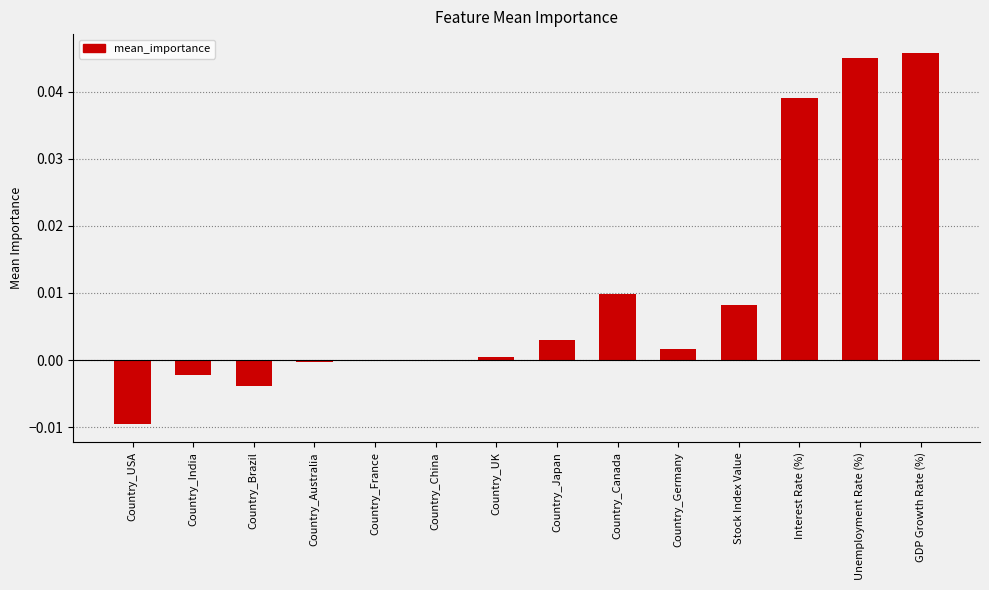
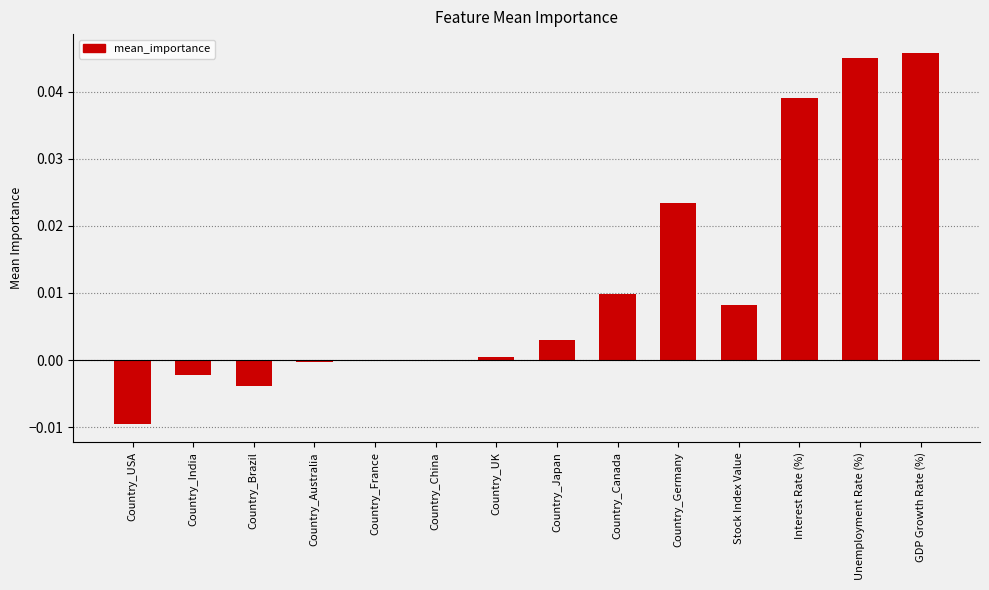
Country_Germany: 0.002 -> 0.023
